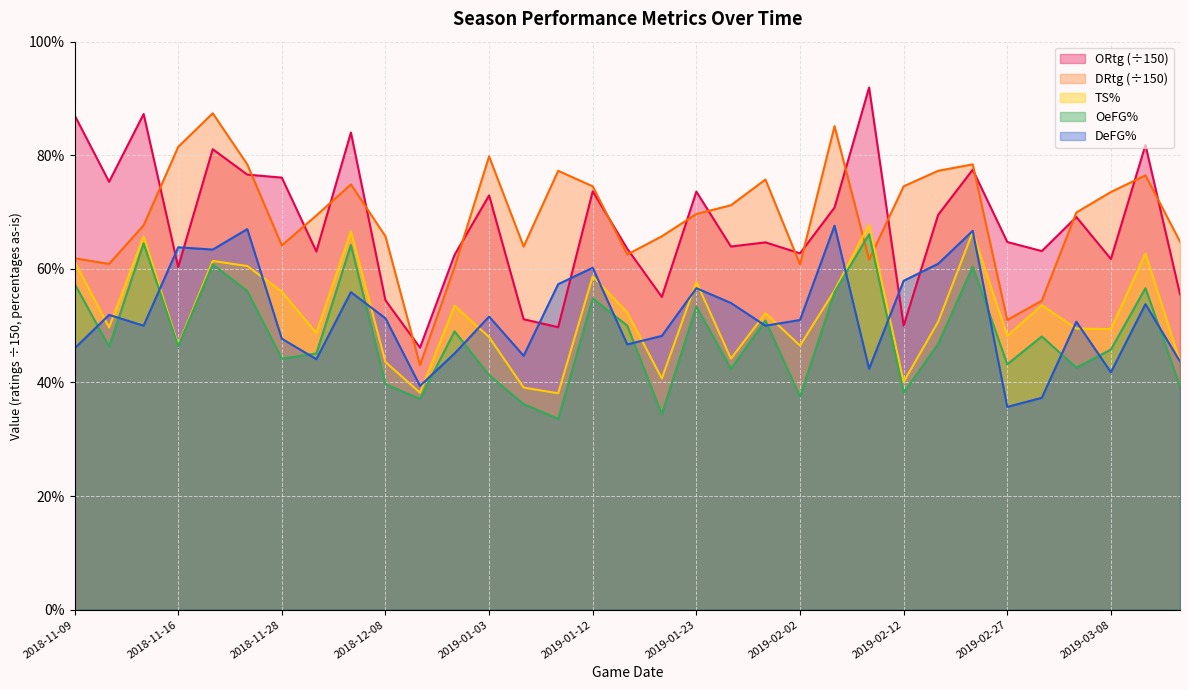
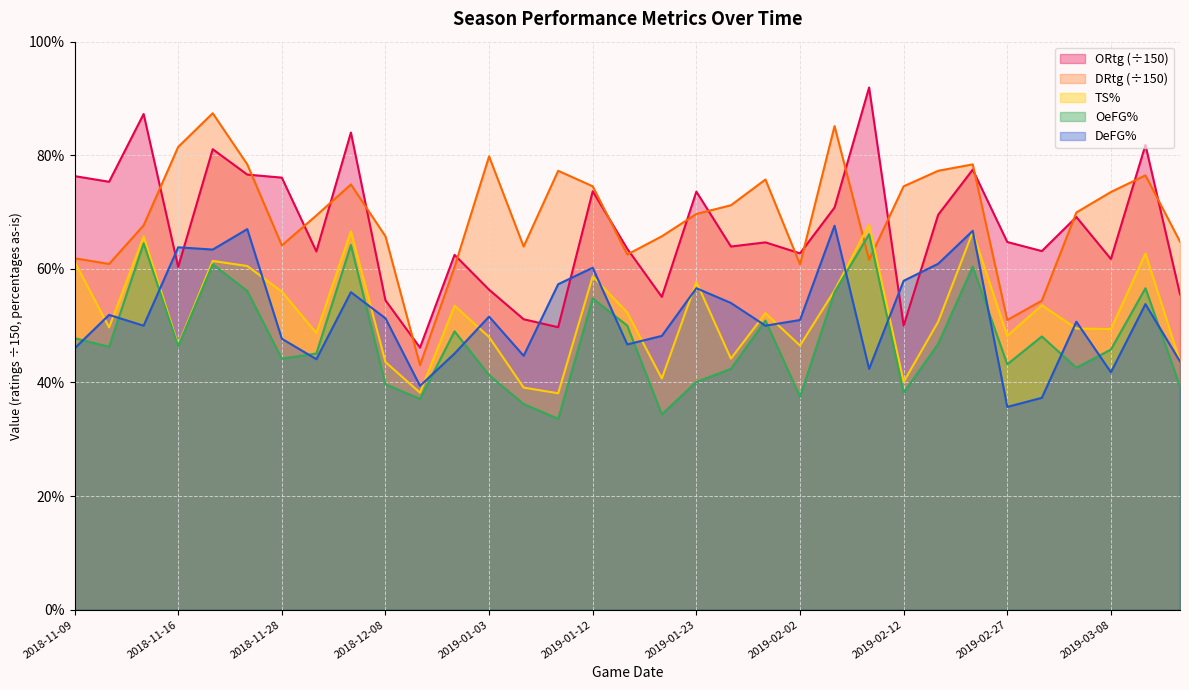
ORtg (÷150), 2018-11-09: 87% -> 76%
OeFG%, 2018-11-09: 57% -> 48%
ORtg (÷150), 2019-01-03: 73% -> 56%
OeFG%, 2019-01-23: 53% -> 40%
